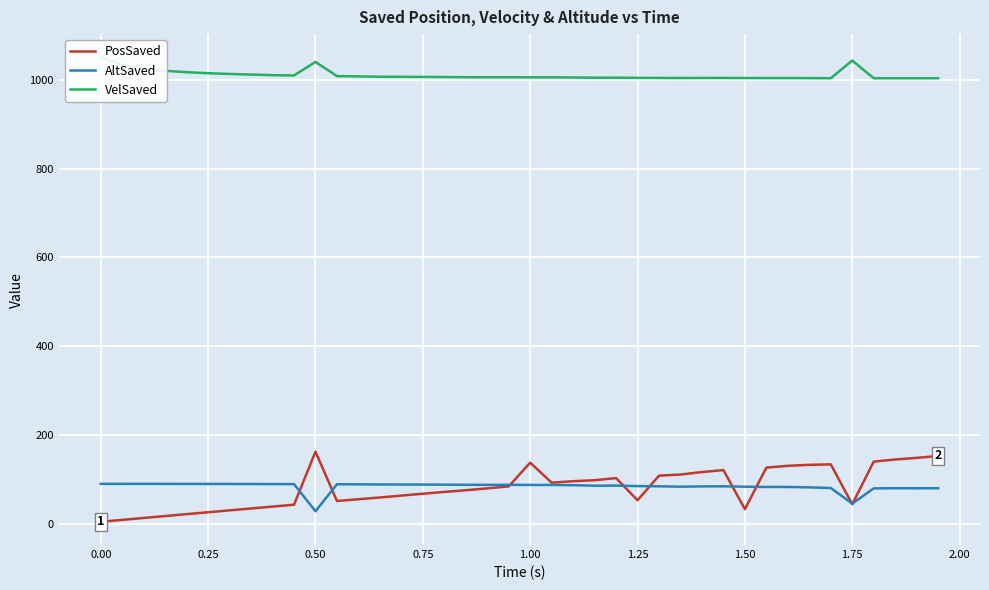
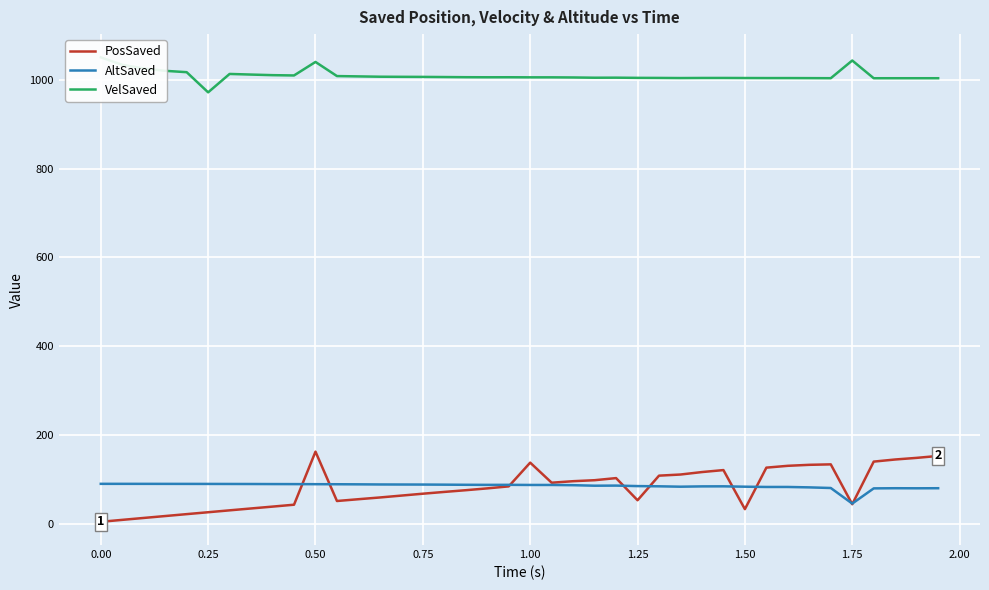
VelSaved, 0.25: 1010 -> 970
AltSaved, 0.50: 30 -> 90
